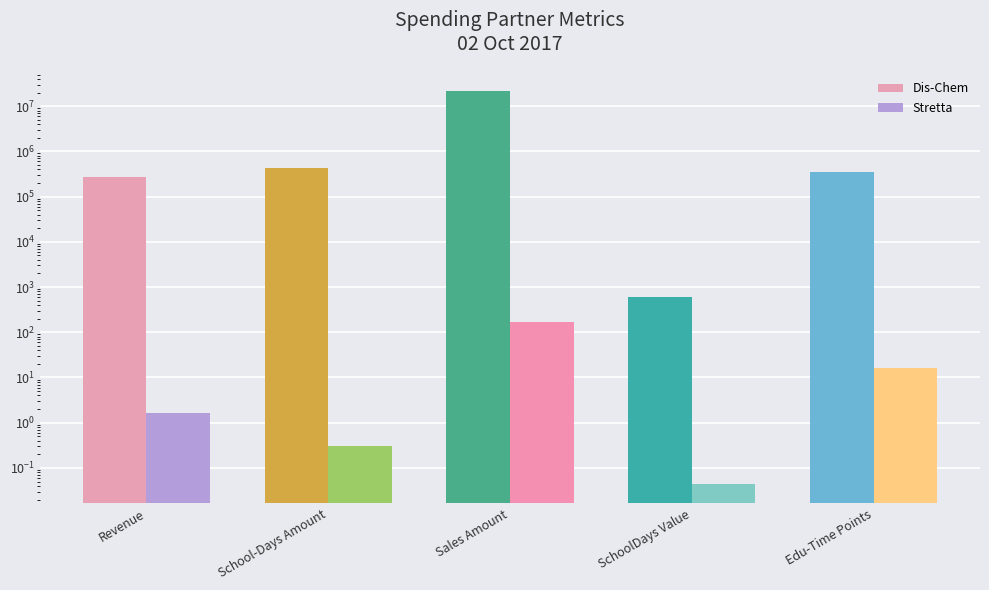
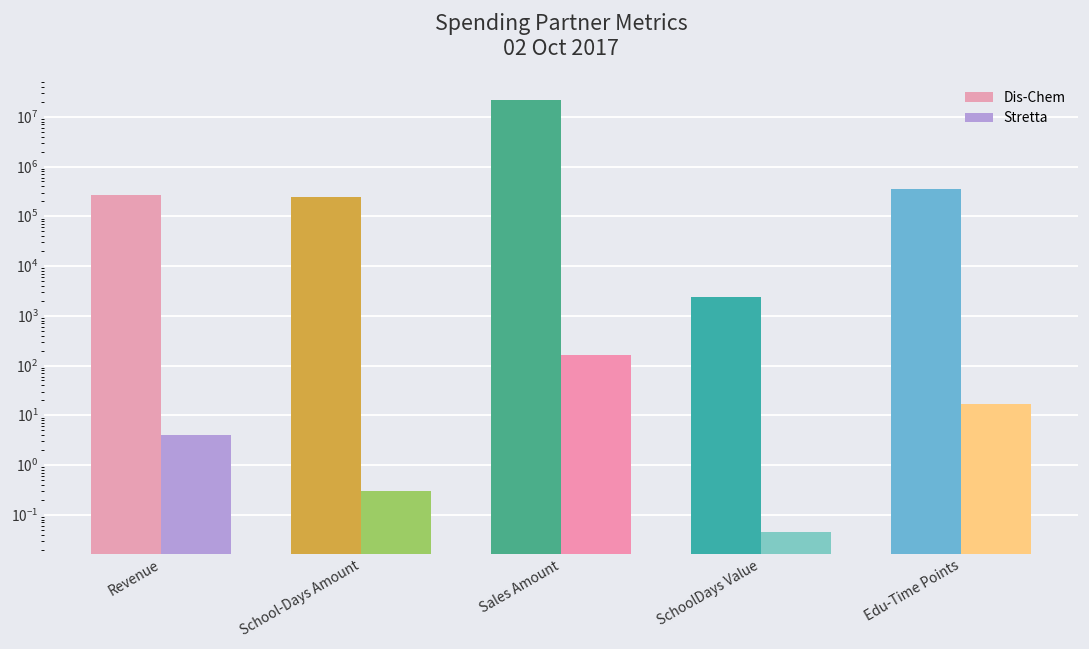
Stretta, Revenue: 1.7 -> 4
Dis-Chem, School-Days Amount: 400000 -> 200000
Dis-Chem, SchoolDays Value: 600 -> 2000
